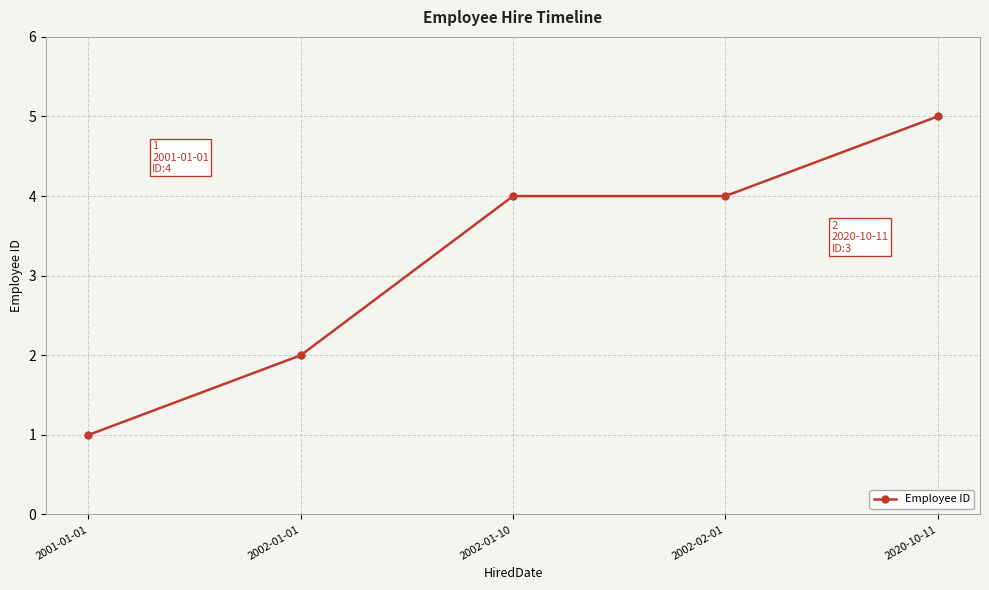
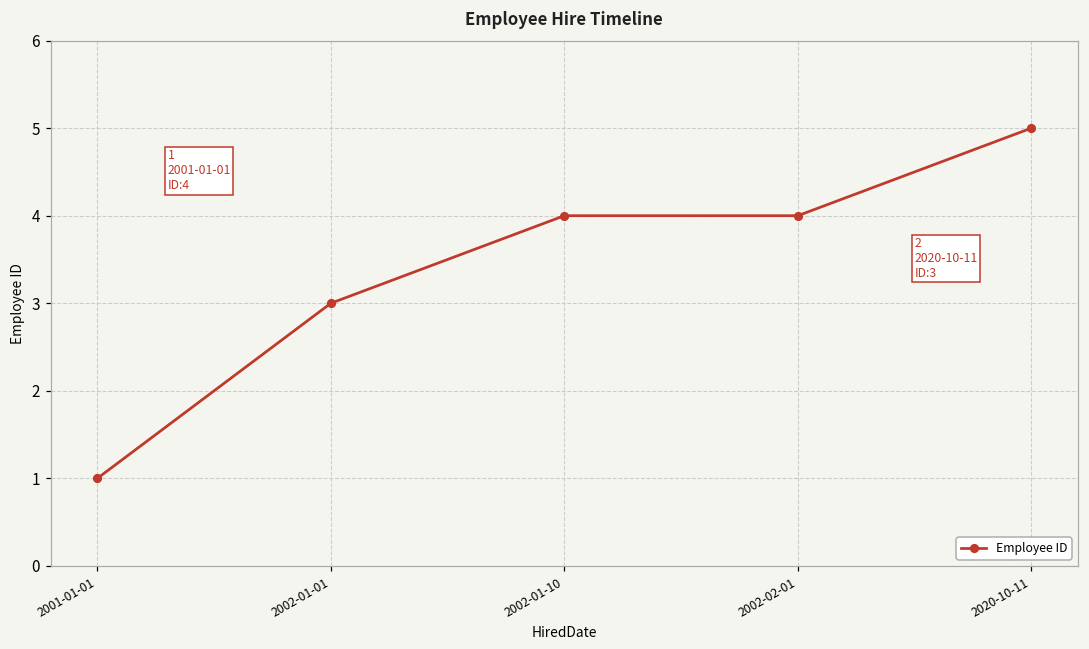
2002-01-01: 2 -> 3
